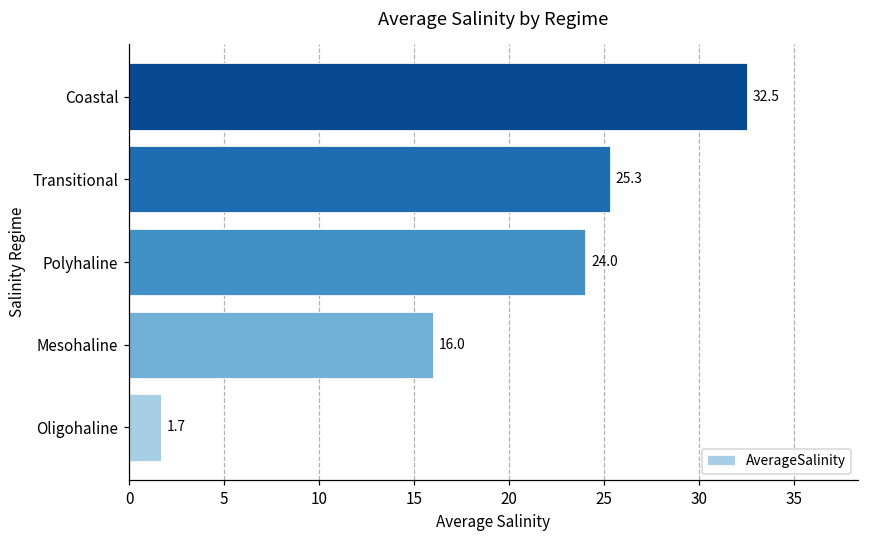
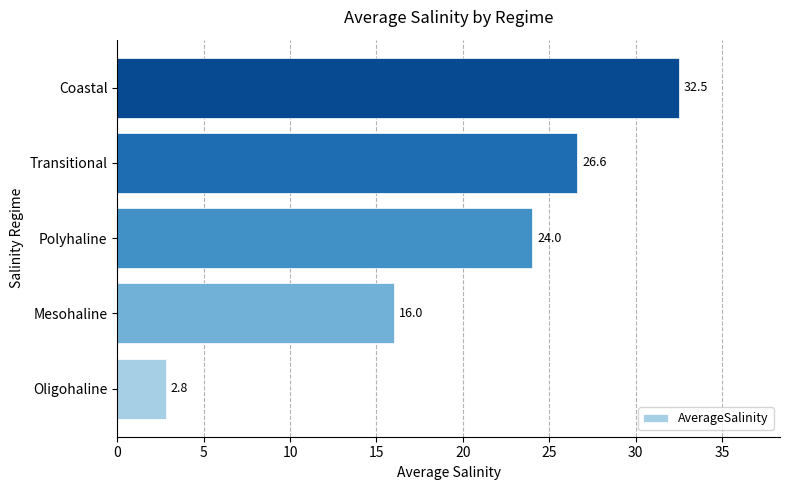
Transitional: 25.3 -> 26.6
Oligohaline: 1.7 -> 2.8
